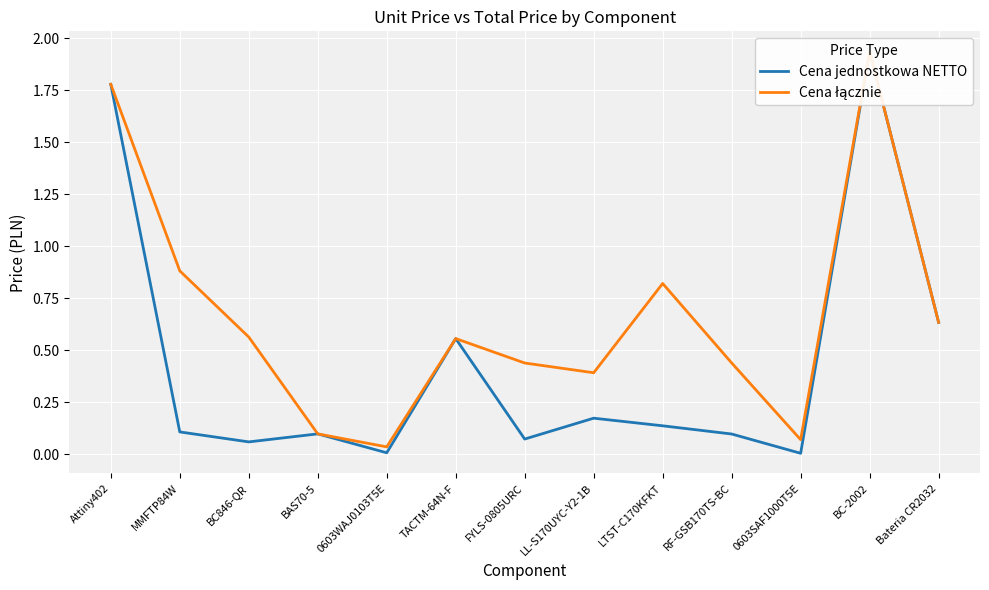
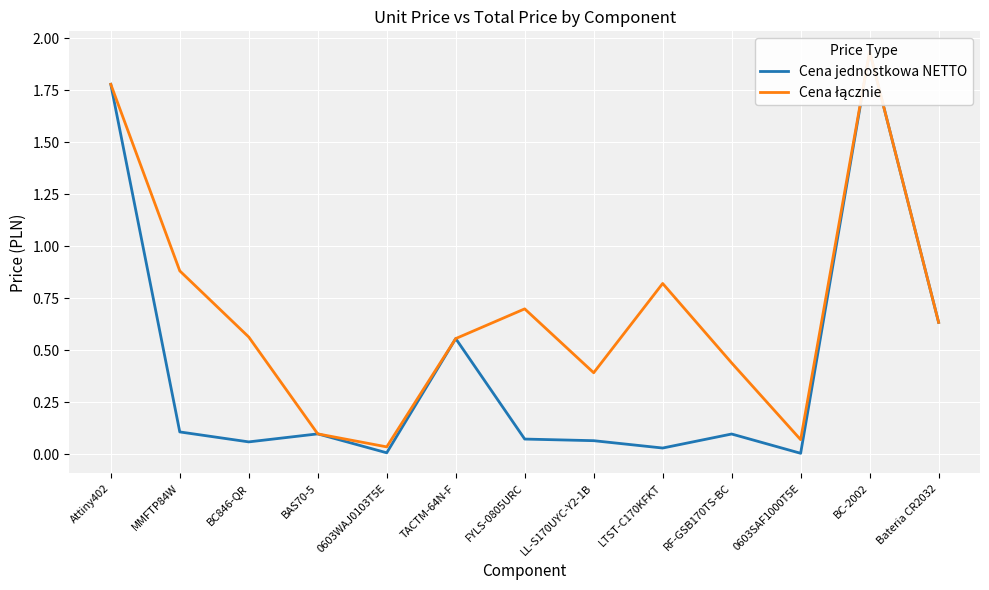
Cena łącznie, FYLS-0805URC: 0.44 -> 0.70
Cena jednostkowa NETTO, LL-S170UYC-Y2-1B: 0.17 -> 0.07
Cena jednostkowa NETTO, LTST-C170KFKT: 0.14 -> 0.03
